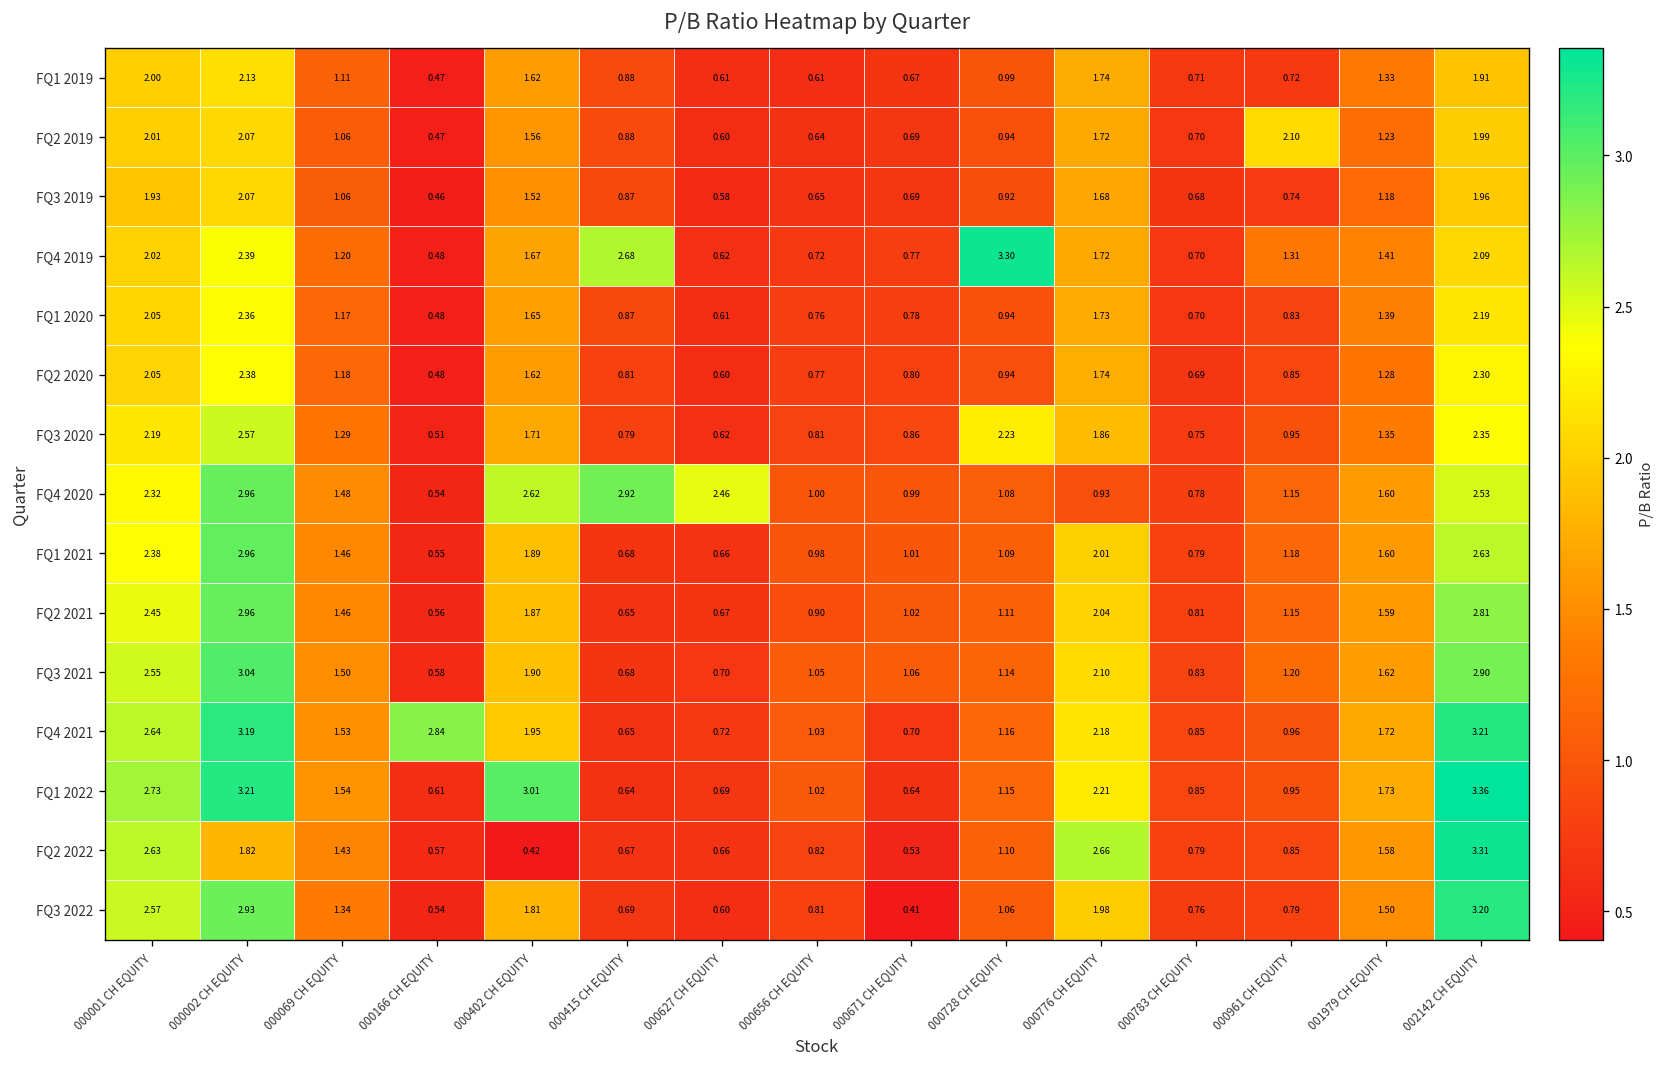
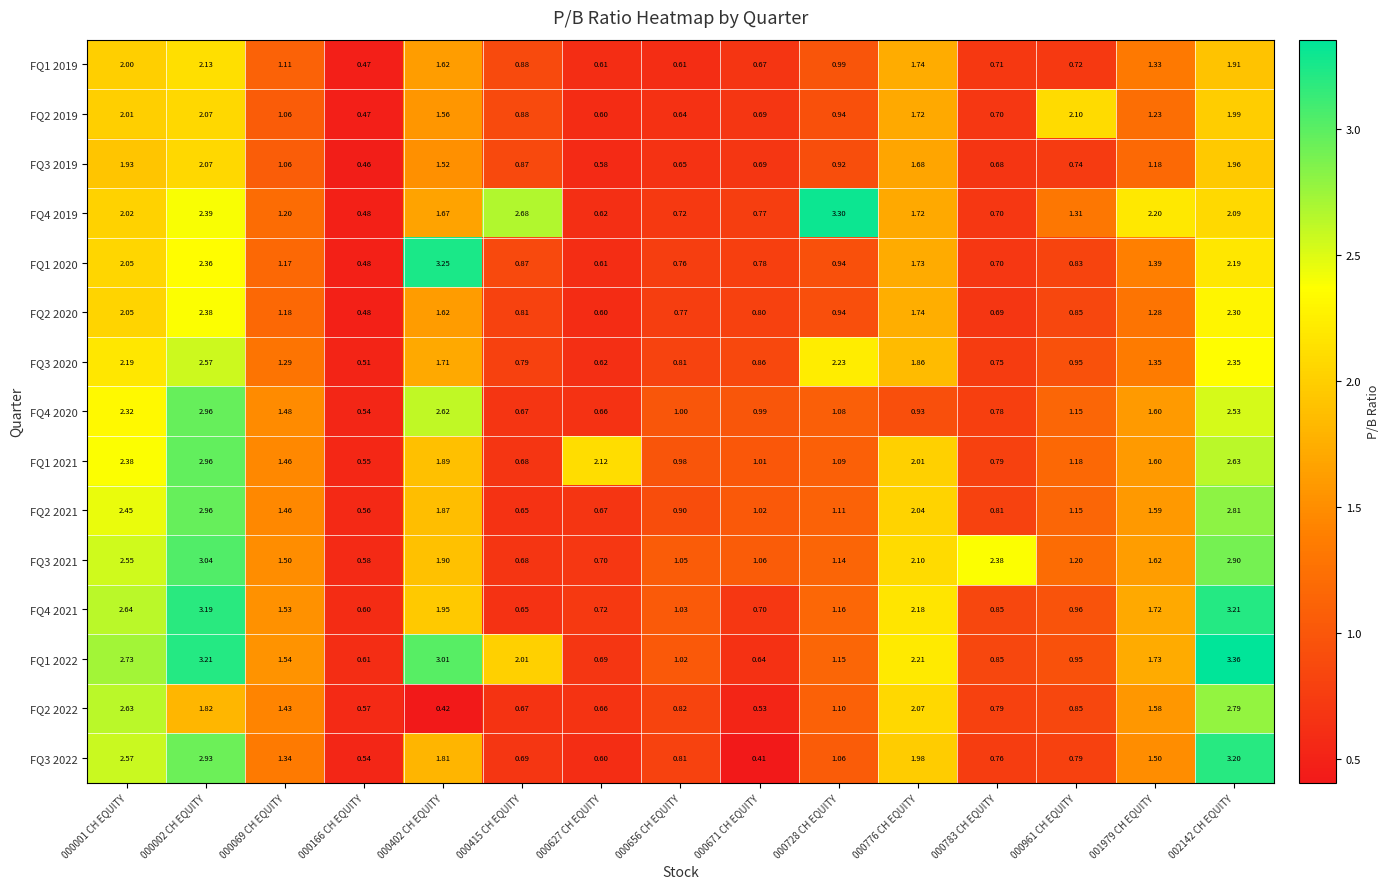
FQ4 2019, 001979 CH EQUITY: 1.41 -> 2.20
FQ1 2020, 000402 CH EQUITY: 1.65 -> 3.25
FQ4 2020, 000415 CH EQUITY: 2.92 -> 0.67
FQ4 2020, 000627 CH EQUITY: 2.46 -> 0.66
FQ1 2021, 000627 CH EQUITY: 0.66 -> 2.12
FQ3 2021, 000783 CH EQUITY: 0.83 -> 2.38
FQ4 2021, 000166 CH EQUITY: 2.84 -> 0.60
FQ1 2022, 000415 CH EQUITY: 0.64 -> 2.01
FQ2 2022, 000776 CH EQUITY: 2.66 -> 2.07
FQ2 2022, 002142 CH EQUITY: 3.31 -> 2.79
